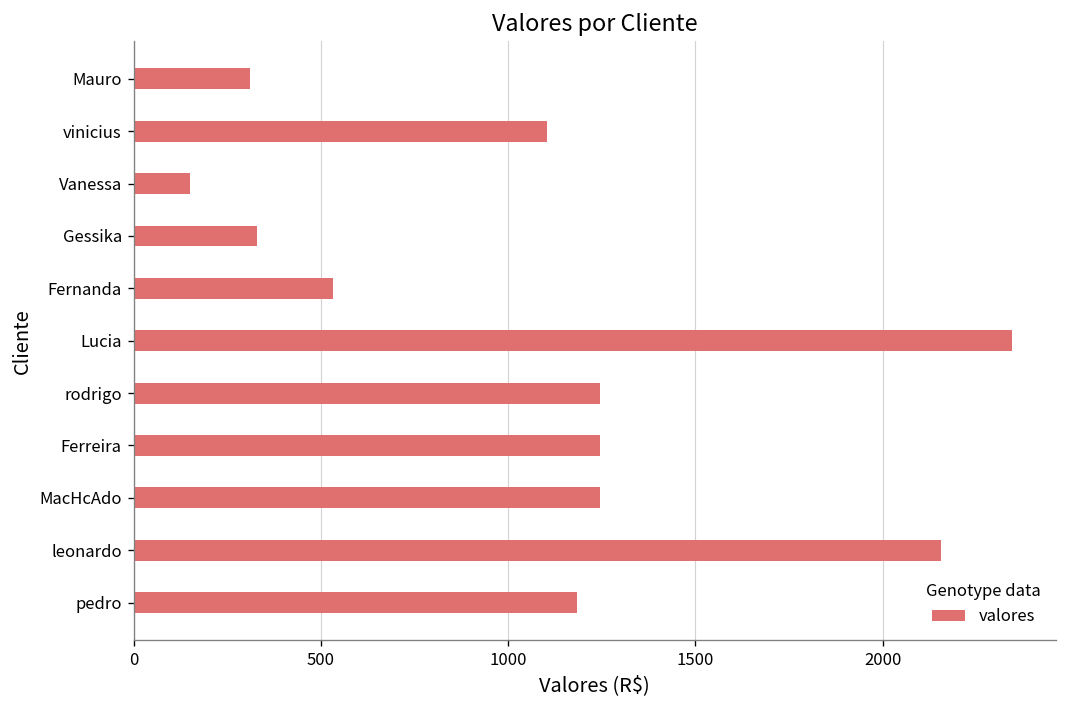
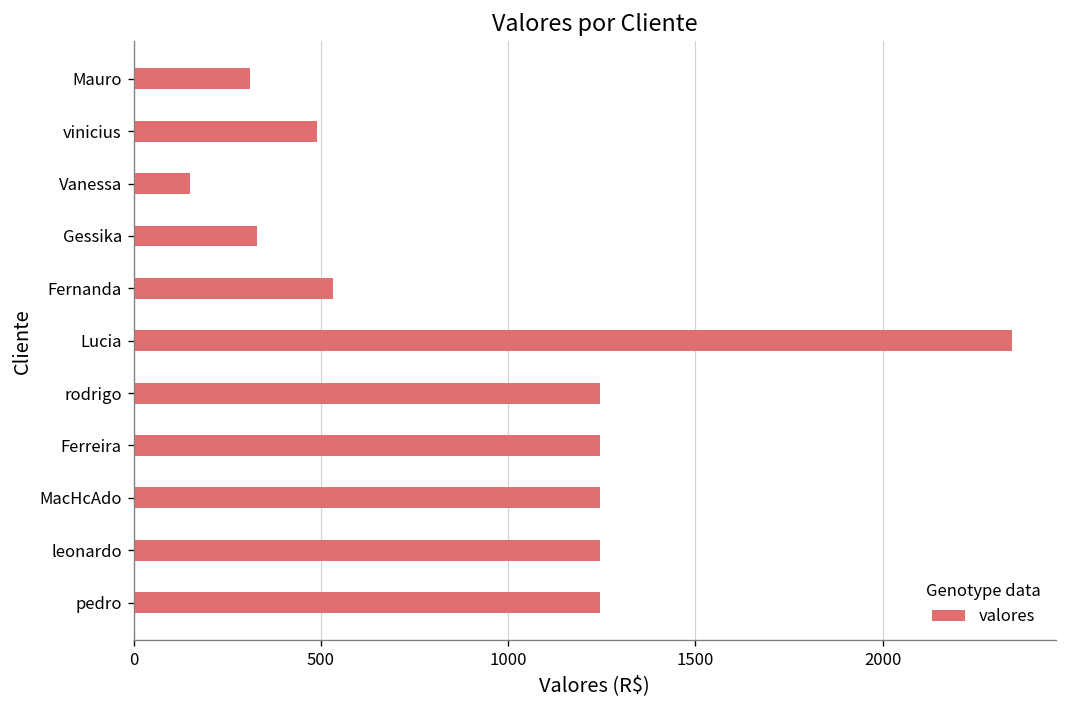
vinicius: 1100 -> 490
leonardo: 2150 -> 1250
pedro: 1190 -> 1250
